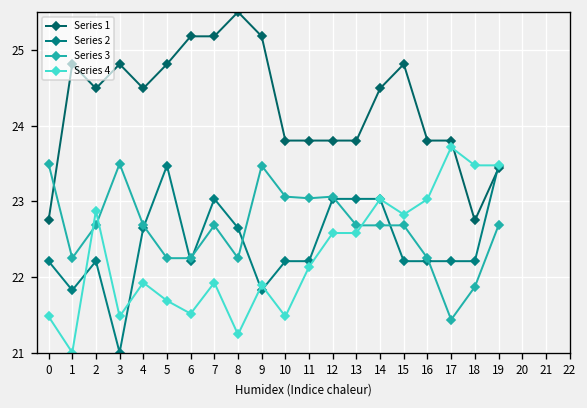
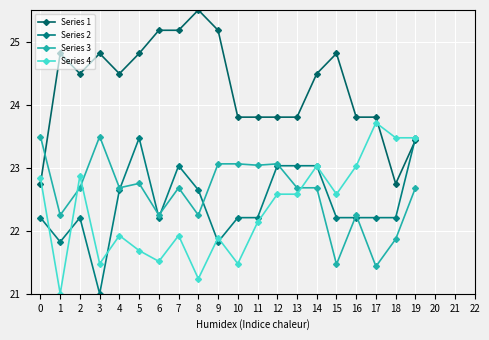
Series 4, 0: 21.5 -> 22.8
Series 3, 5: 22.2 -> 22.8
Series 3, 9: 23.5 -> 23.1
Series 3, 15: 22.7 -> 21.5
Series 4, 15: 22.8 -> 22.6
